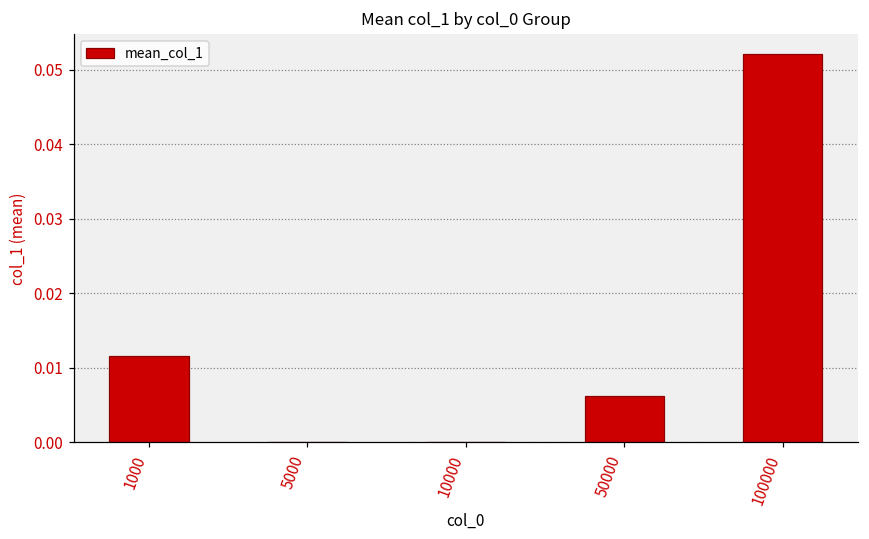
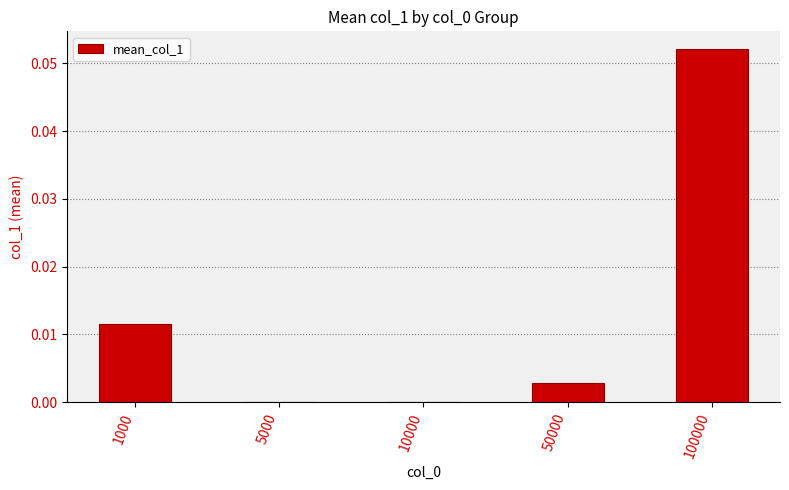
50000: 0.006 -> 0.003
